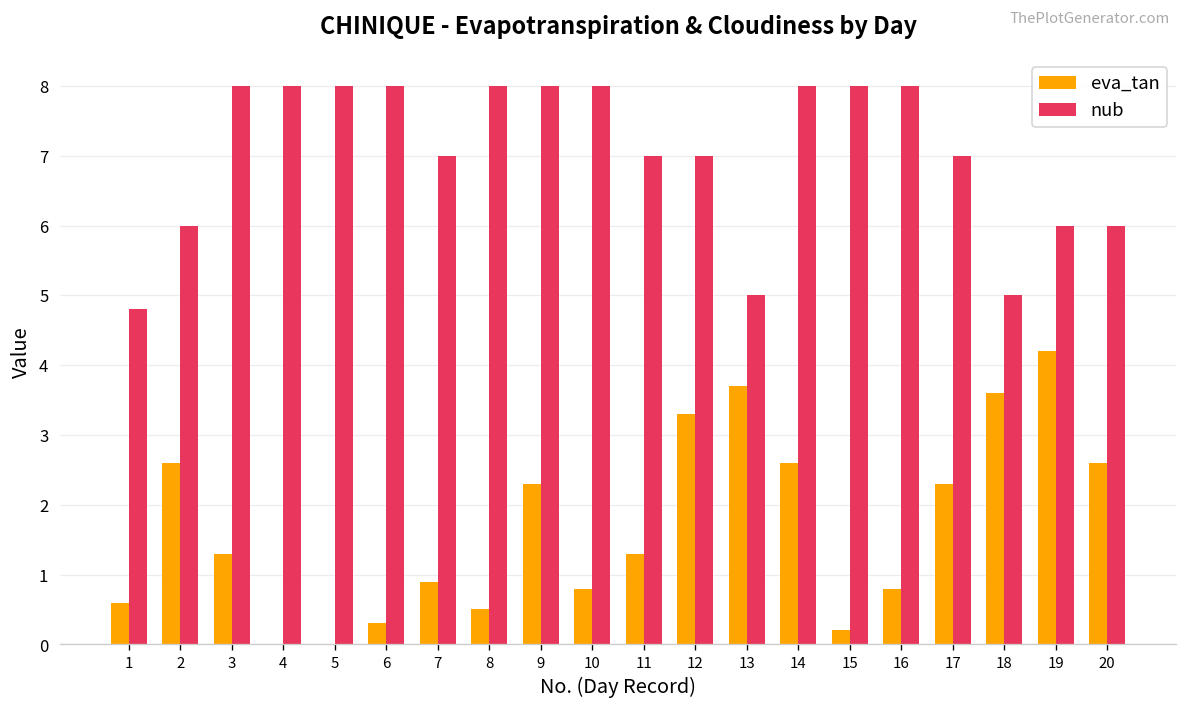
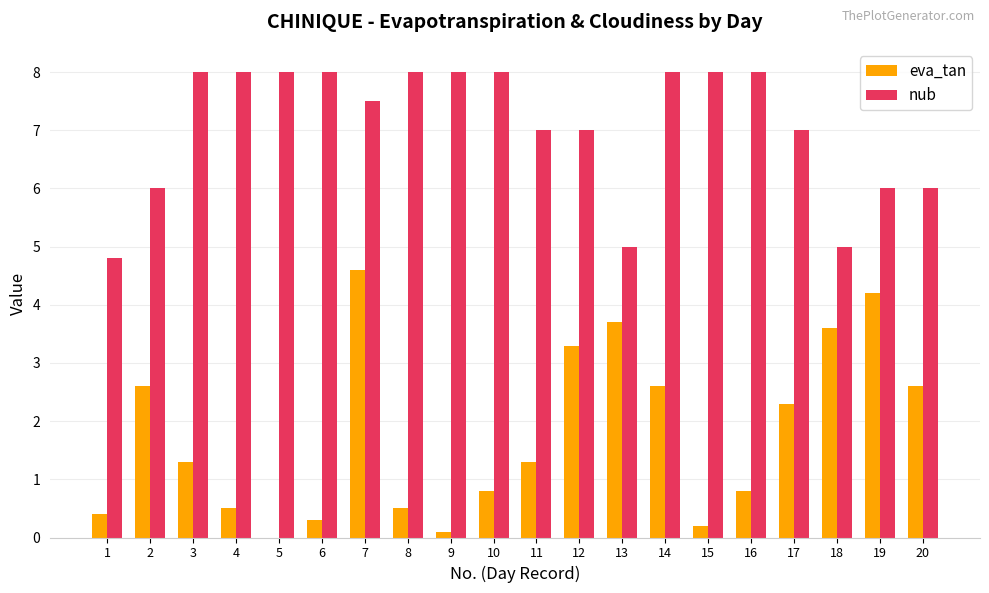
eva_tan, 1: 0.6 -> 0.4
eva_tan, 4: 0.0 -> 0.5
eva_tan, 7: 0.9 -> 4.6
nub, 7: 7.0 -> 7.5
eva_tan, 9: 2.3 -> 0.1
